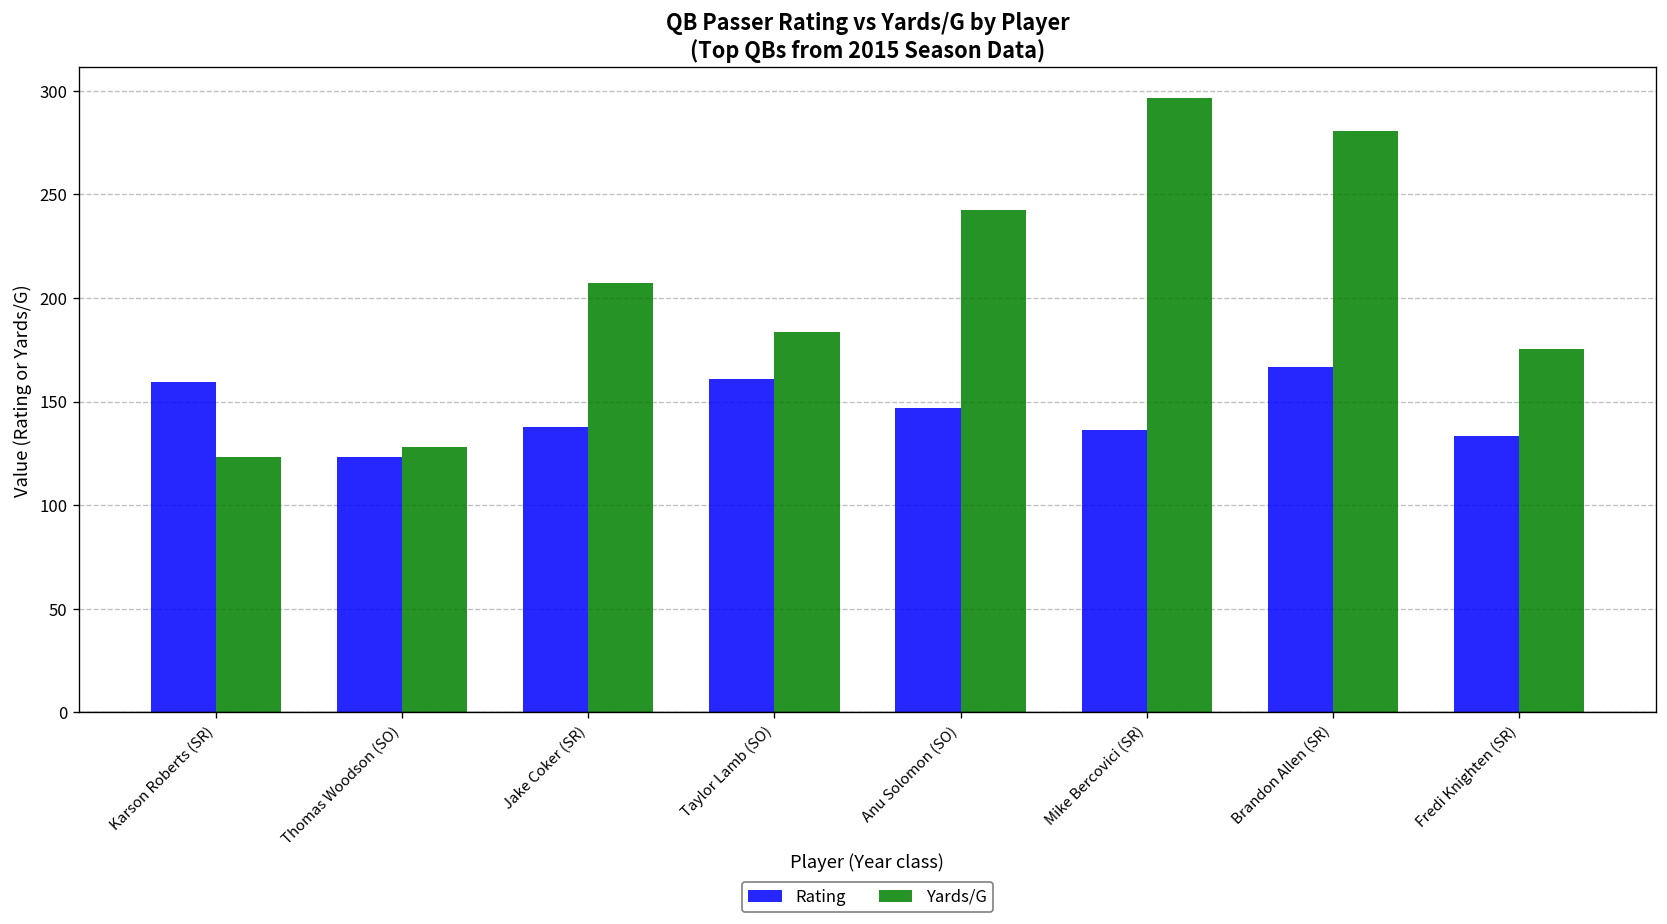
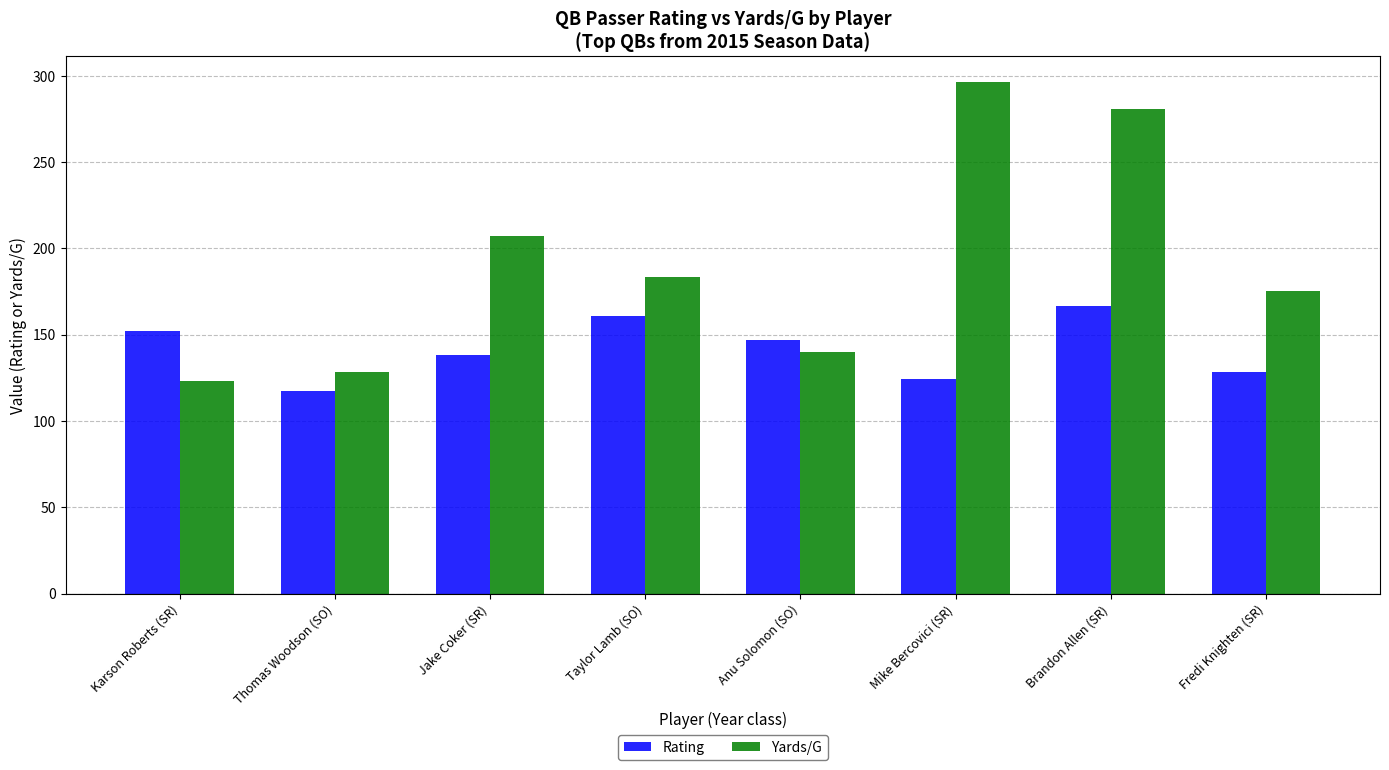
Rating, Karson Roberts (SR): 159 -> 152
Rating, Thomas Woodson (SO): 123 -> 117
Yards/G, Anu Solomon (SO): 243 -> 140
Rating, Mike Bercovici (SR): 136 -> 124
Rating, Fredi Knighten (SR): 133 -> 128
